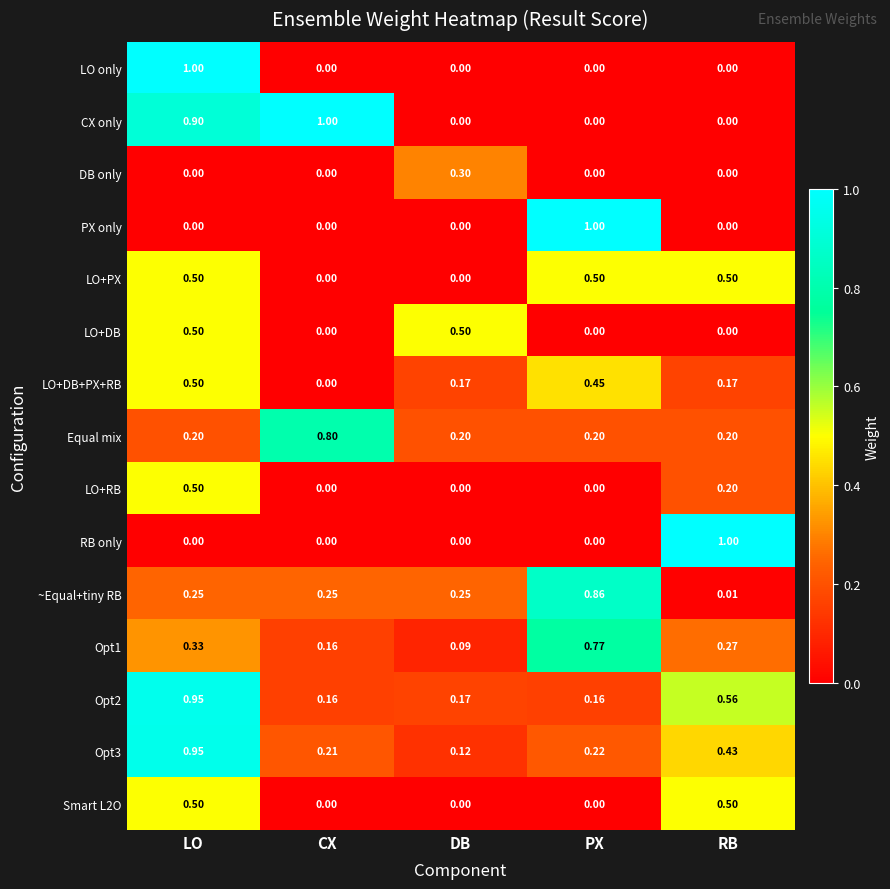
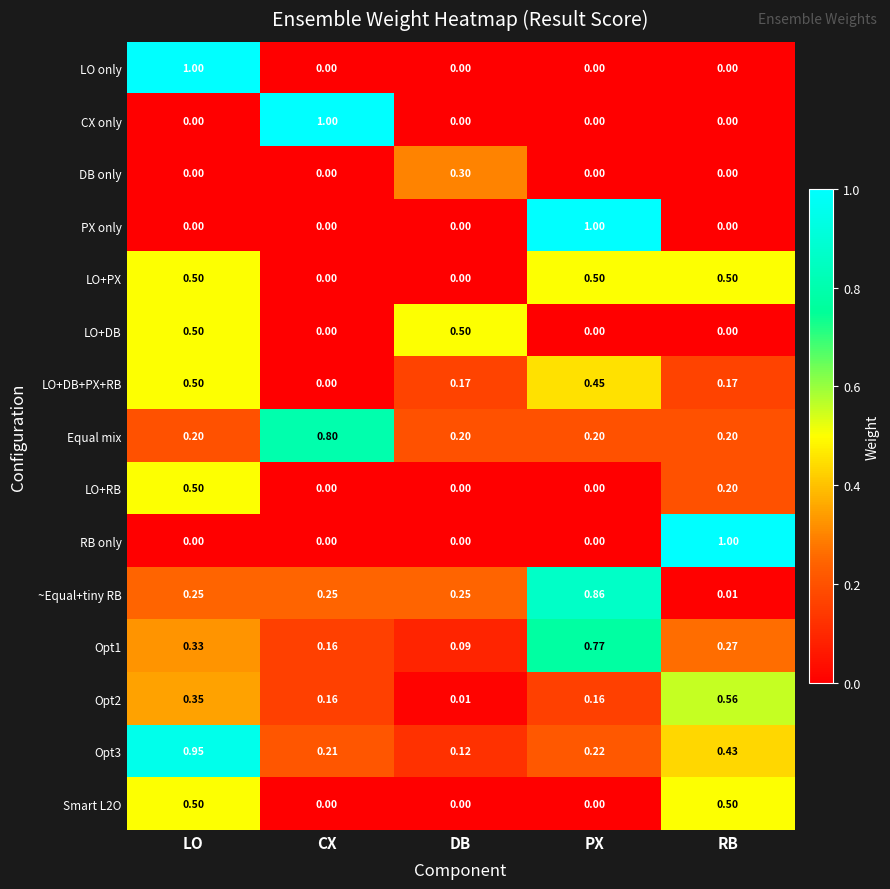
CX only, LO: 0.90 -> 0.00
Opt2, LO: 0.95 -> 0.35
Opt2, DB: 0.17 -> 0.01
